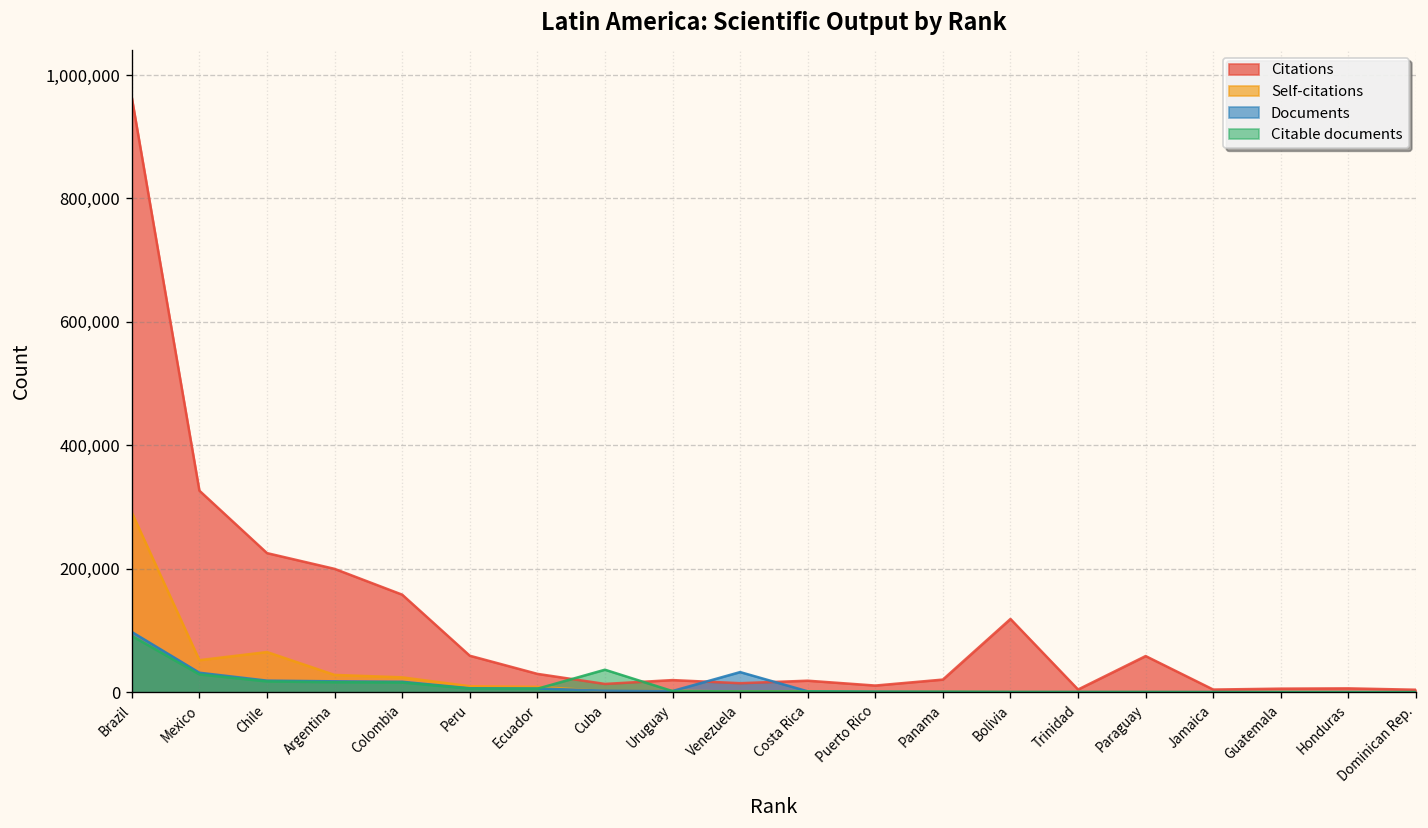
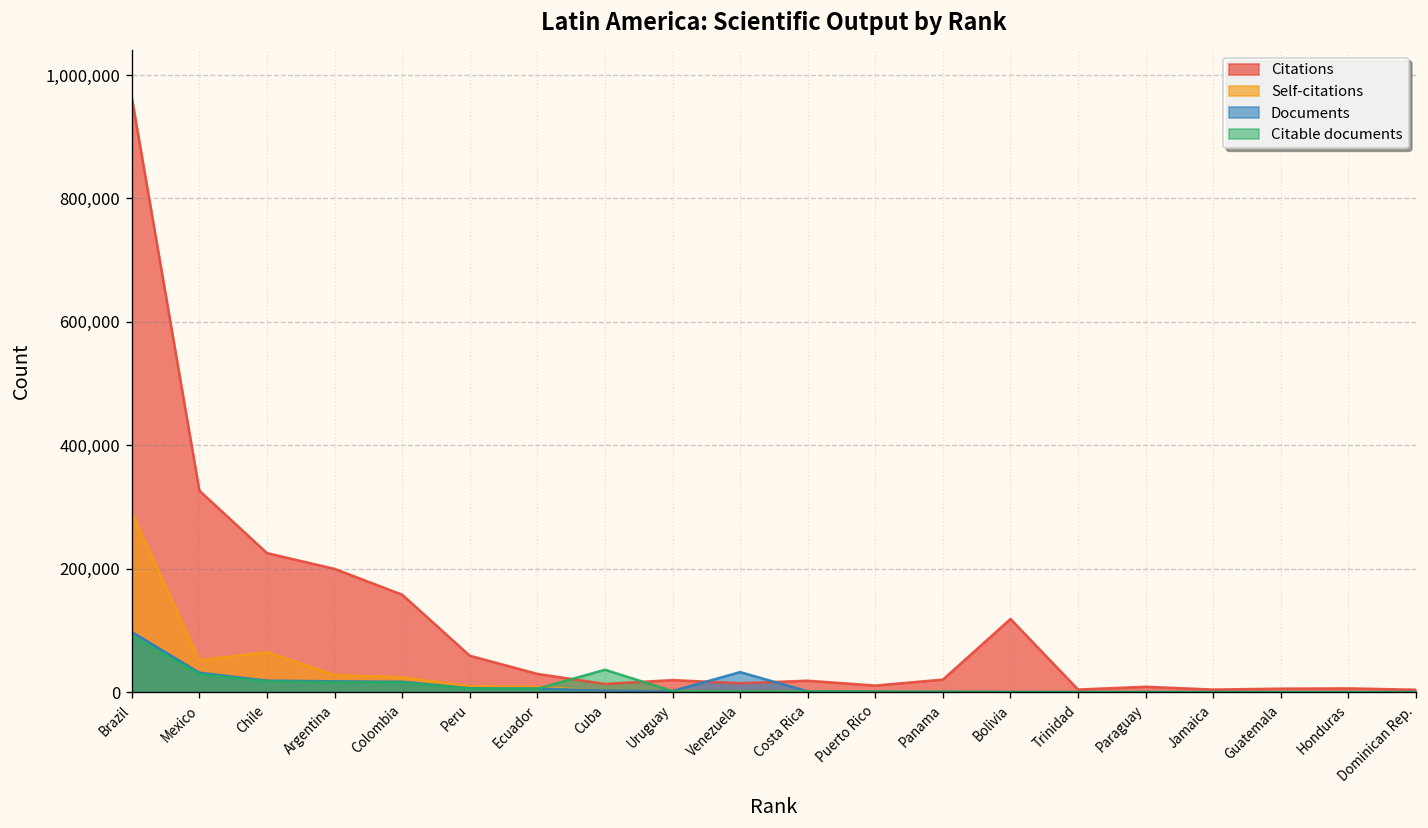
Citations, Paraguay: 60,000 -> 10,000
